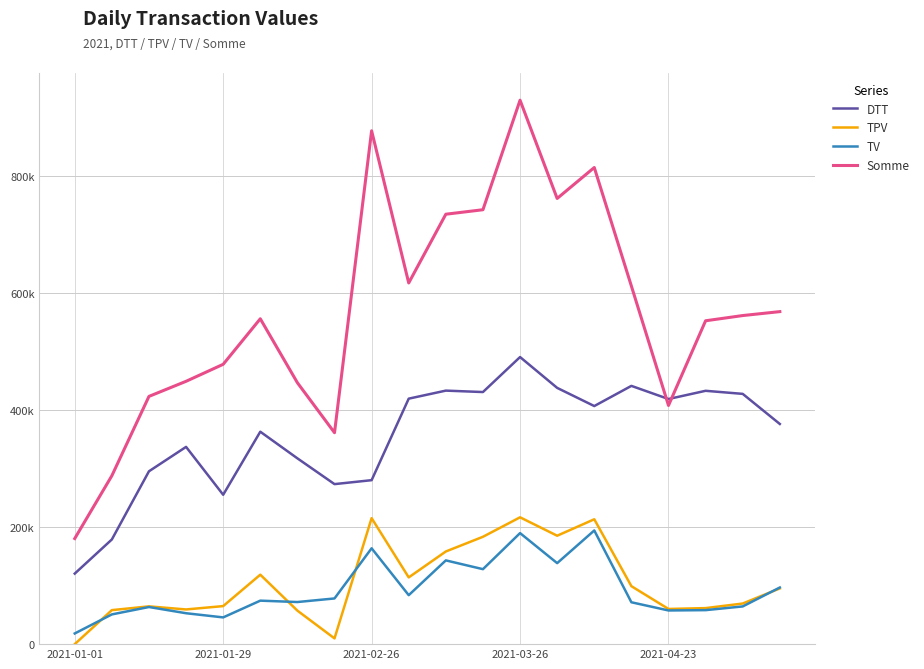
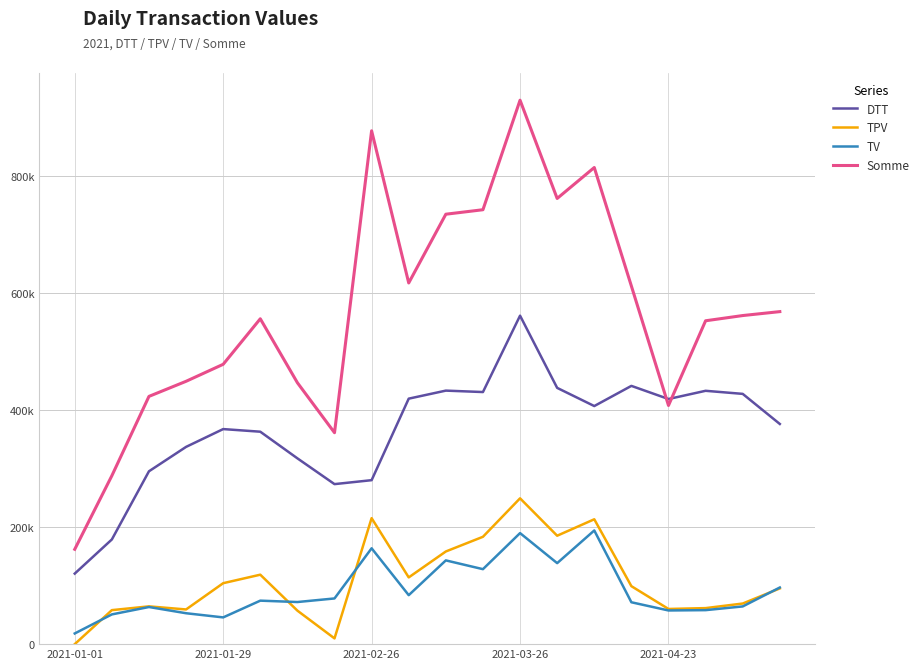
Somme, 2021-01-01: 180000 -> 160000
DTT, 2021-01-29: 260000 -> 370000
TPV, 2021-01-29: 60000 -> 100000
DTT, 2021-03-26: 490000 -> 560000
TPV, 2021-03-26: 220000 -> 250000
